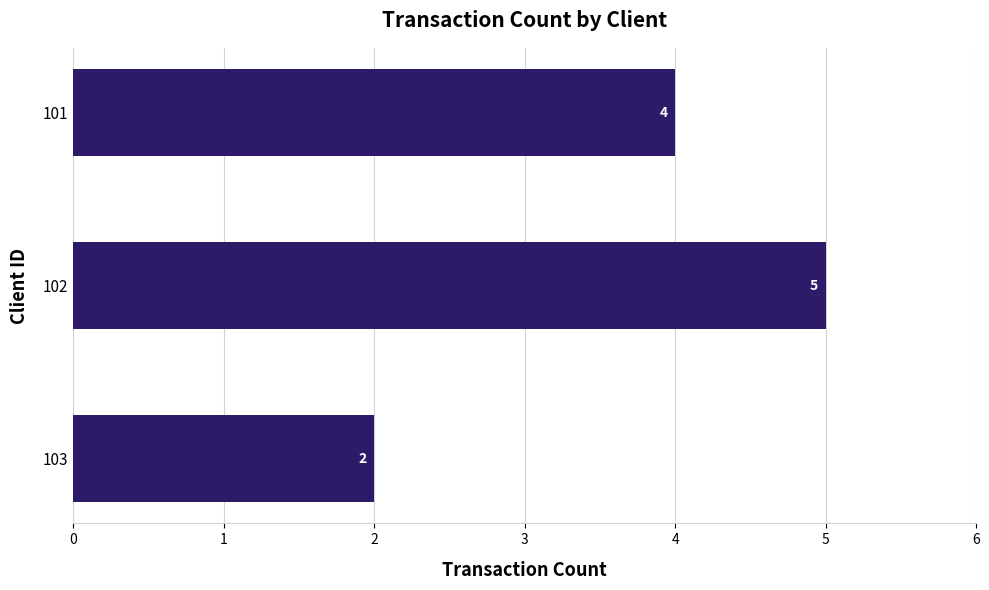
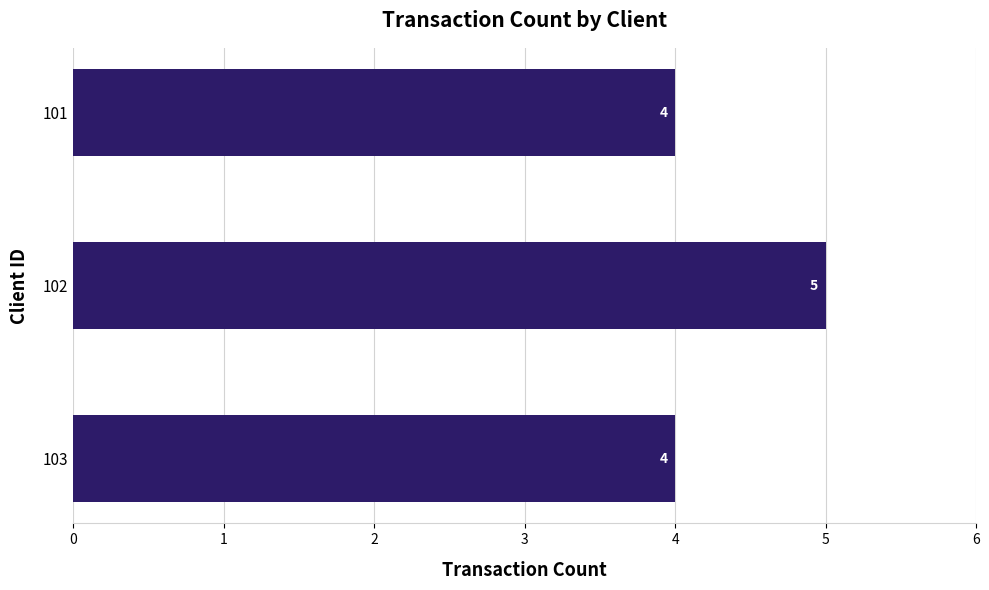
103: 2 -> 4
